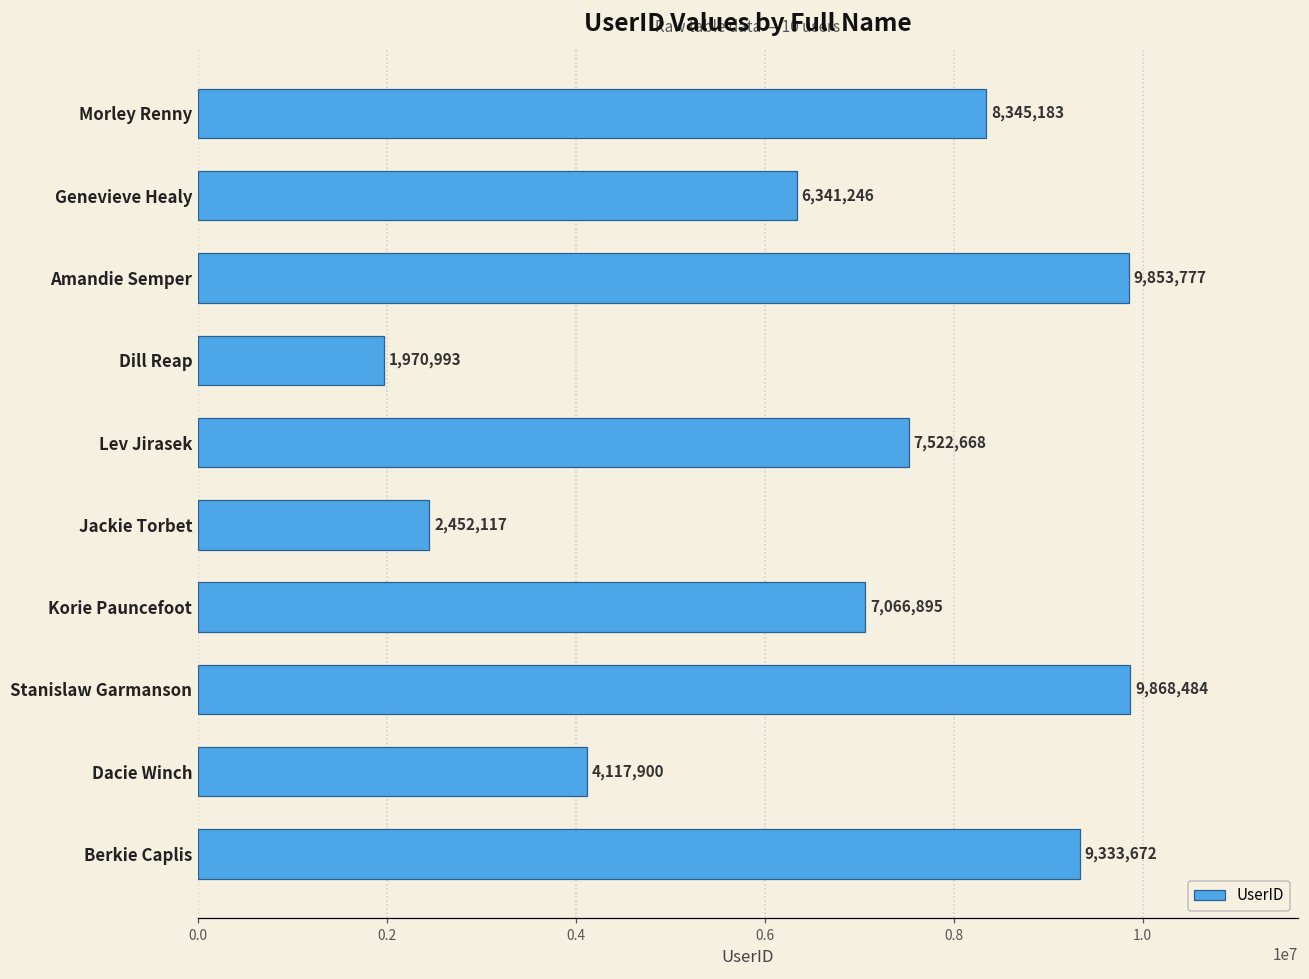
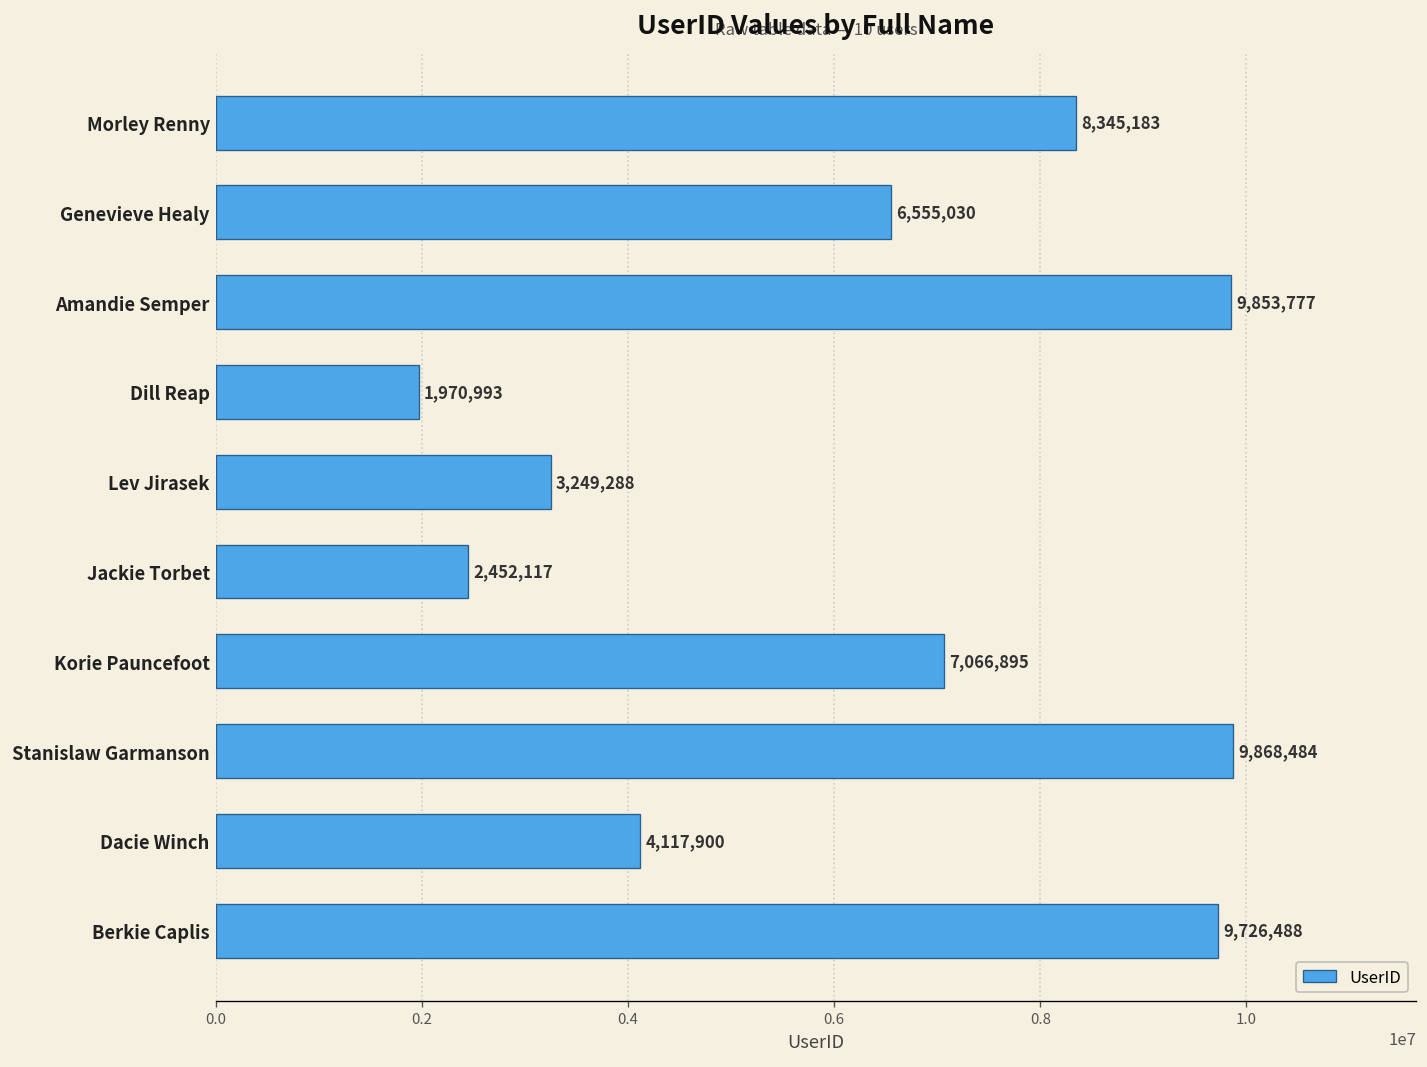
Genevieve Healy: 6,341,246 -> 6,555,030
Lev Jirasek: 7,522,668 -> 3,249,288
Berkie Caplis: 9,333,672 -> 9,726,488
